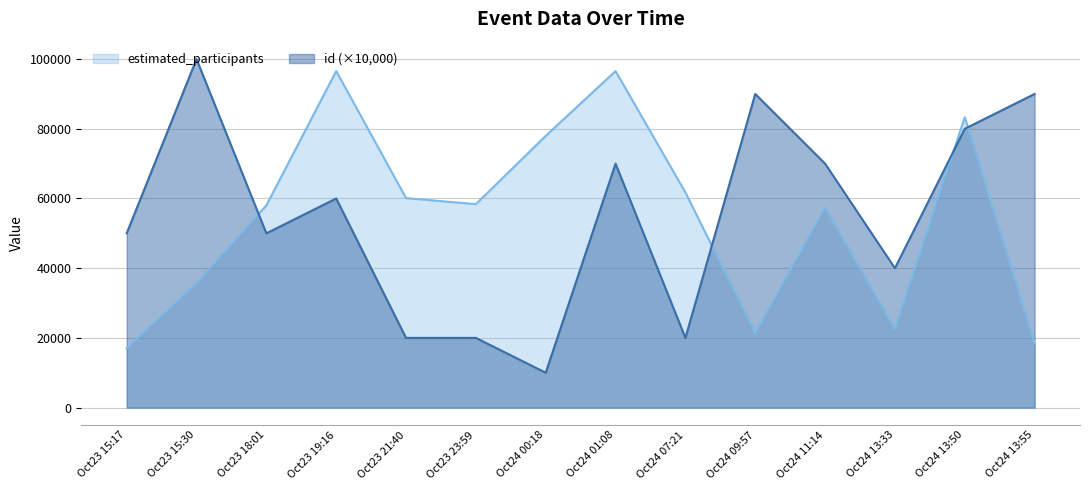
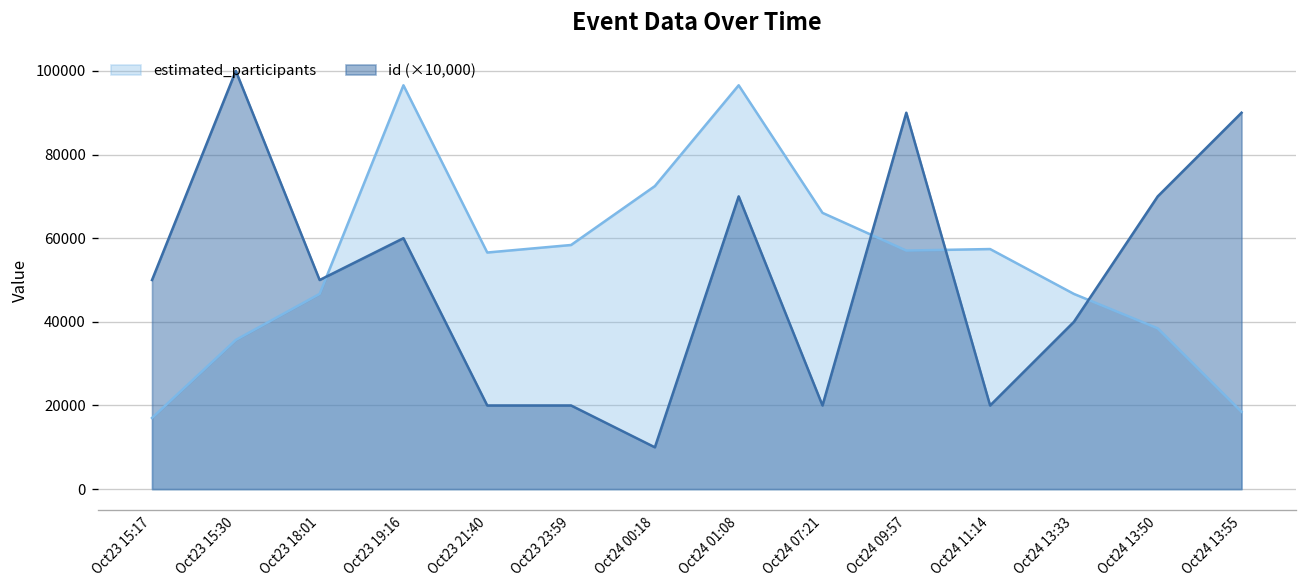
estimated_participants, Oct23 18:01: 58000 -> 47000
estimated_participants, Oct23 21:40: 60000 -> 57000
estimated_participants, Oct24 00:18: 78000 -> 72000
estimated_participants, Oct24 07:21: 62000 -> 66000
estimated_participants, Oct24 09:57: 21000 -> 57000
id (×10,000), Oct24 11:14: 70000 -> 20000
estimated_participants, Oct24 13:33: 23000 -> 47000
estimated_participants, Oct24 13:50: 83000 -> 38000
id (×10,000), Oct24 13:50: 80000 -> 70000
